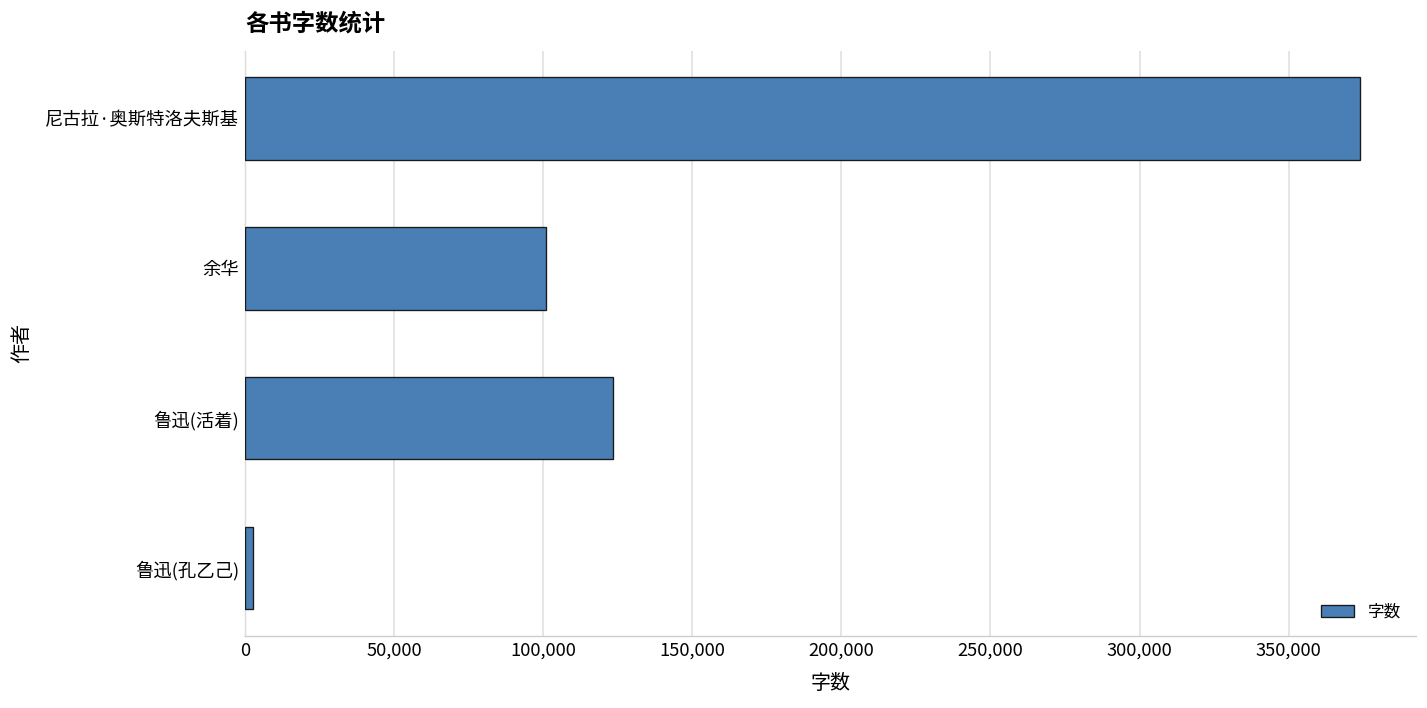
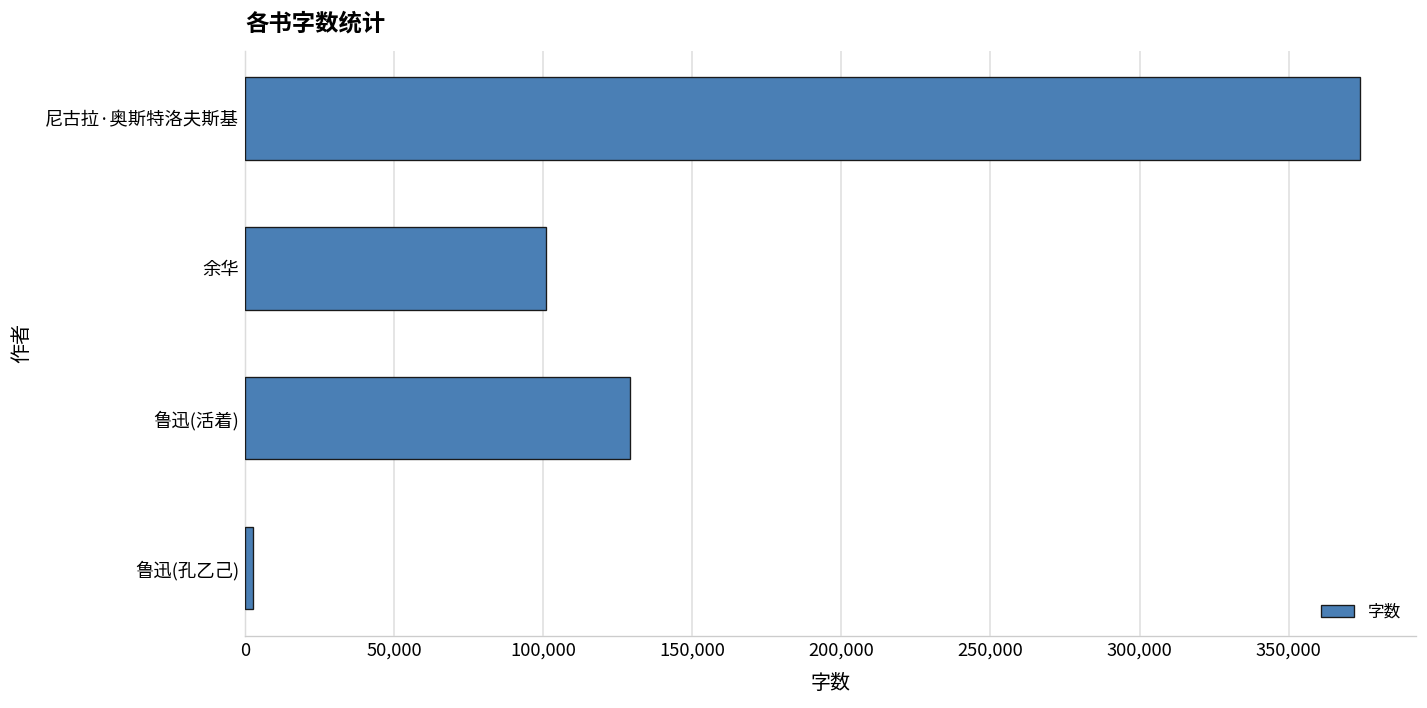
鲁迅(活着): 123,000 -> 129,000
